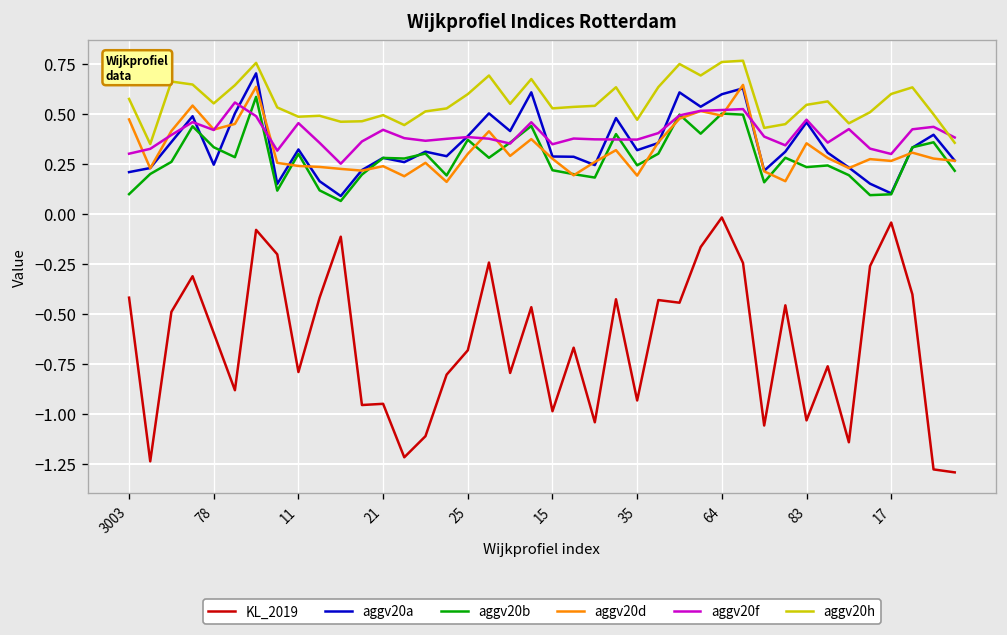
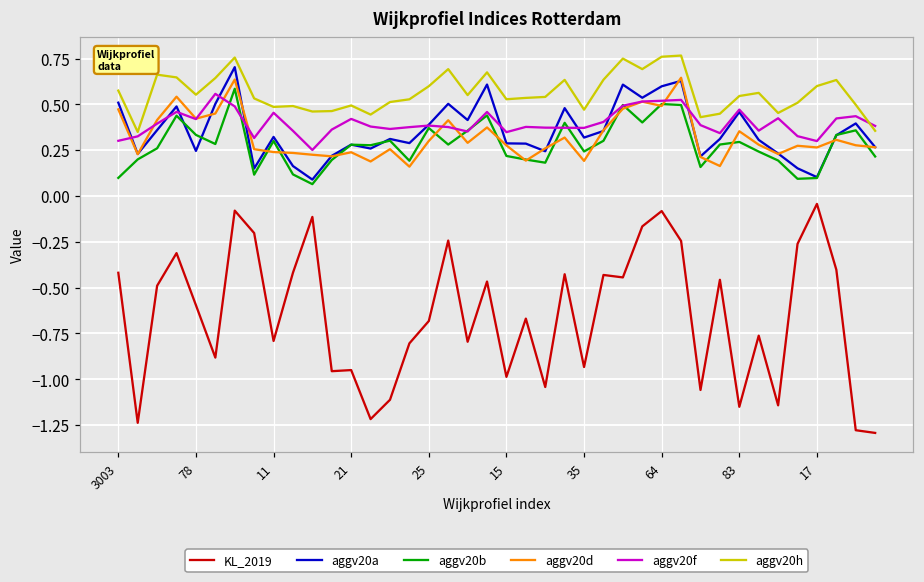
aggv20a, 3003: 0.21 -> 0.51
KL_2019, 64: -0.02 -> -0.08
KL_2019, 83: -1.03 -> -1.15
aggv20b, 83: 0.23 -> 0.29
